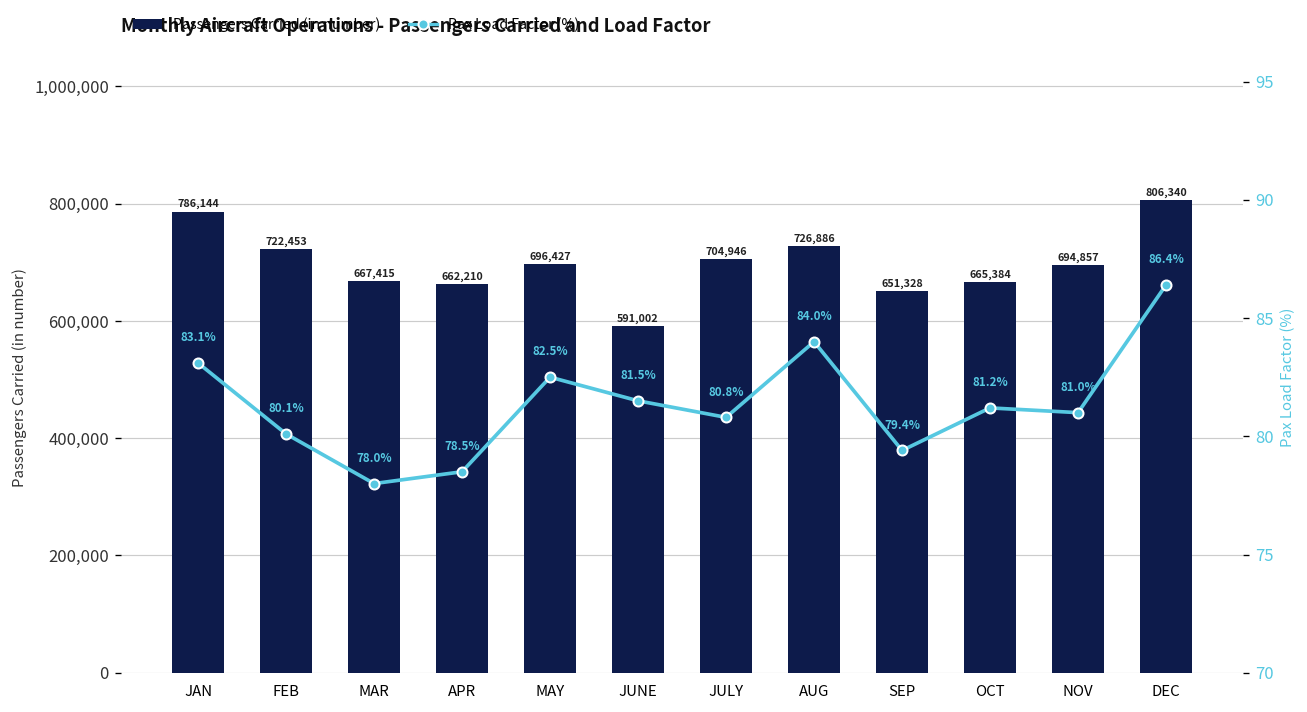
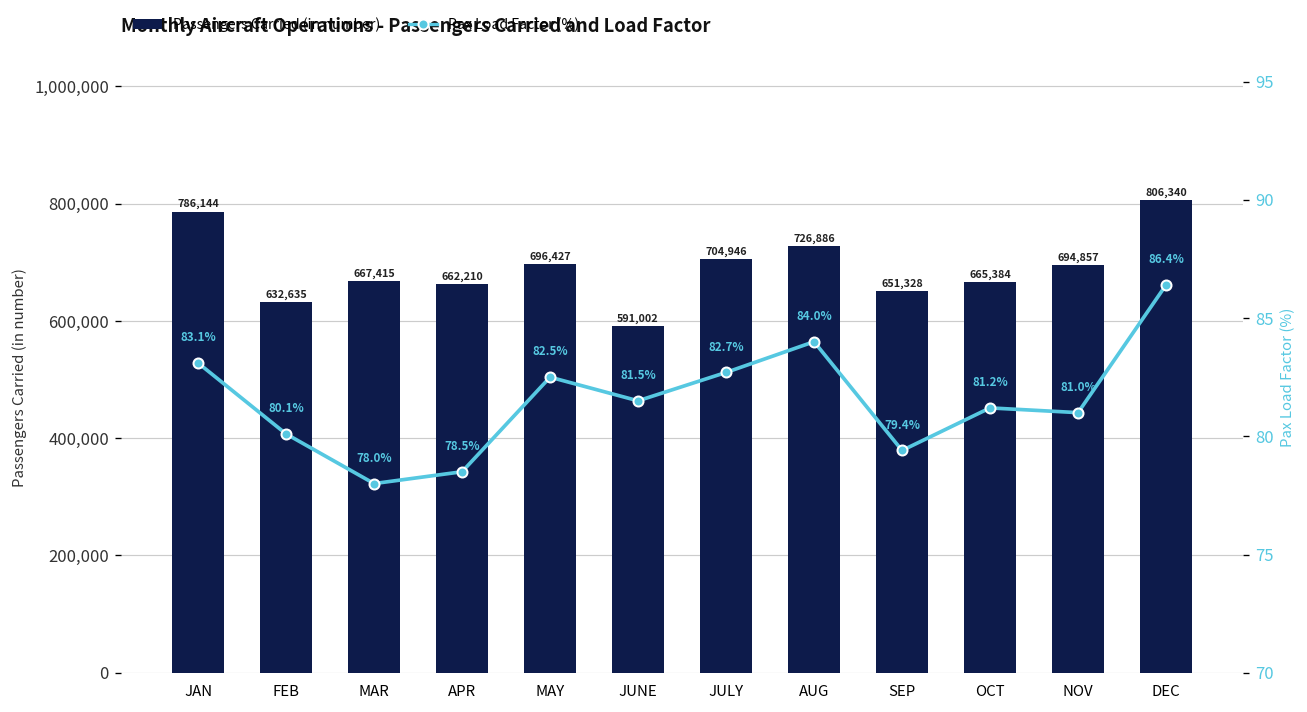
Passengers Carried (in number), FEB: 722,453 -> 632,635
Pax Load Factor (%), JULY: 80.8% -> 82.7%
